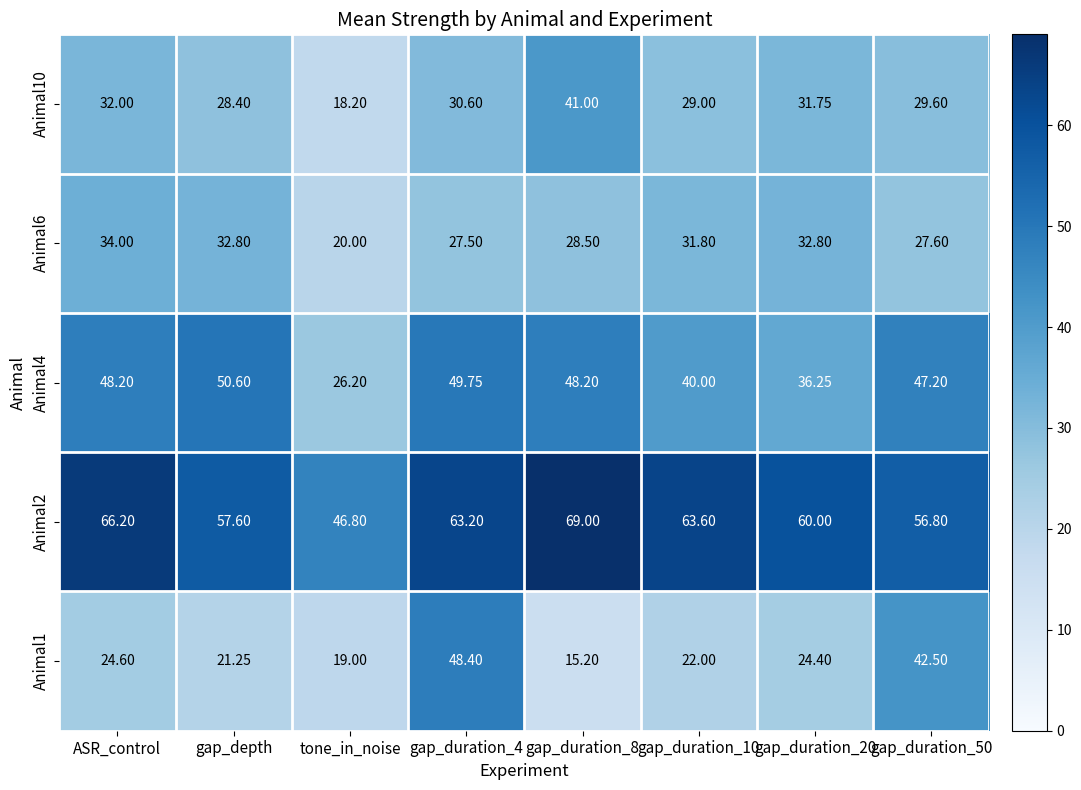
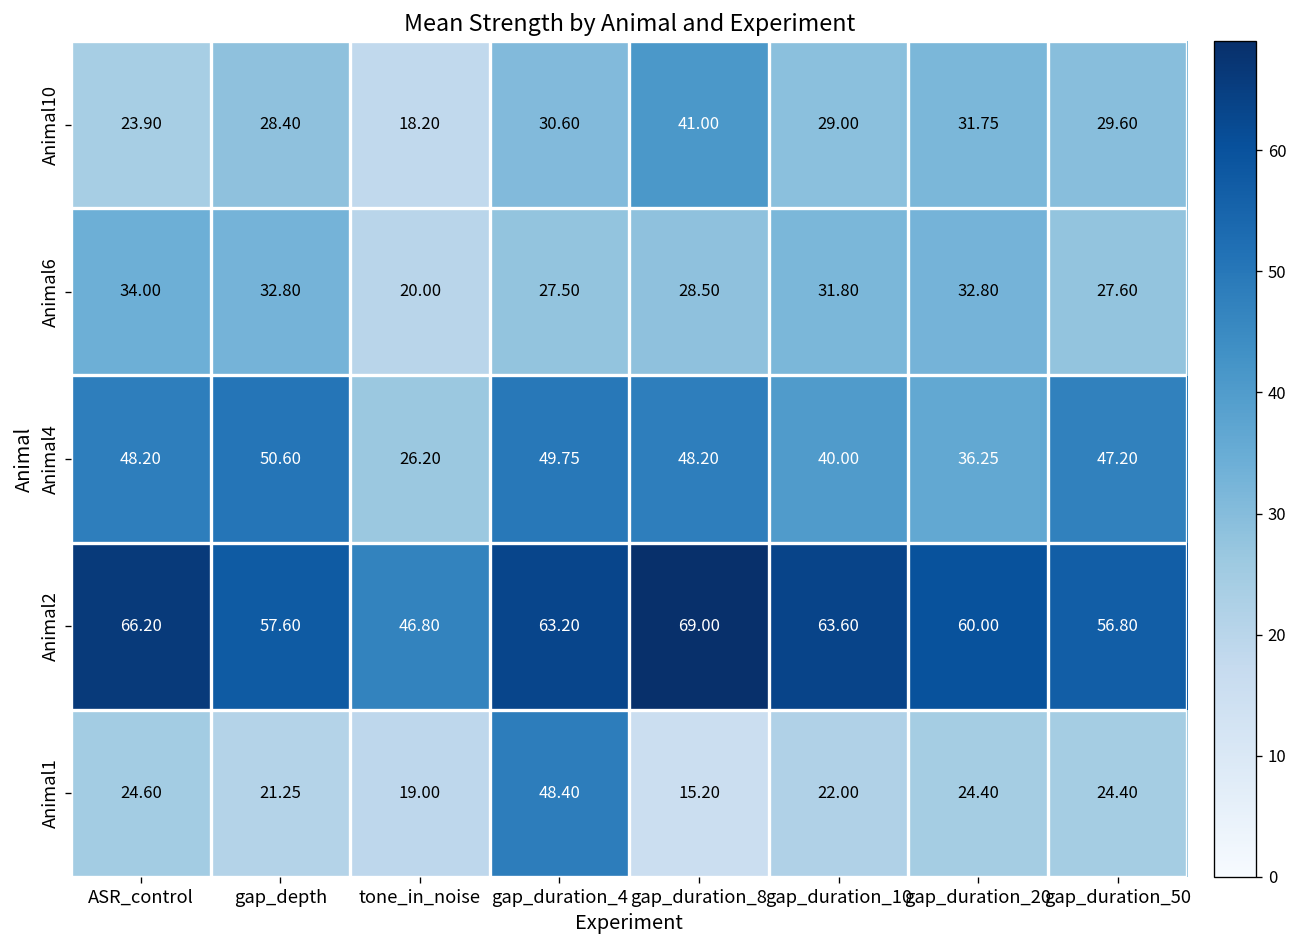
Animal10, ASR_control: 32.00 -> 23.90
Animal1, gap_duration_50: 42.50 -> 24.40
